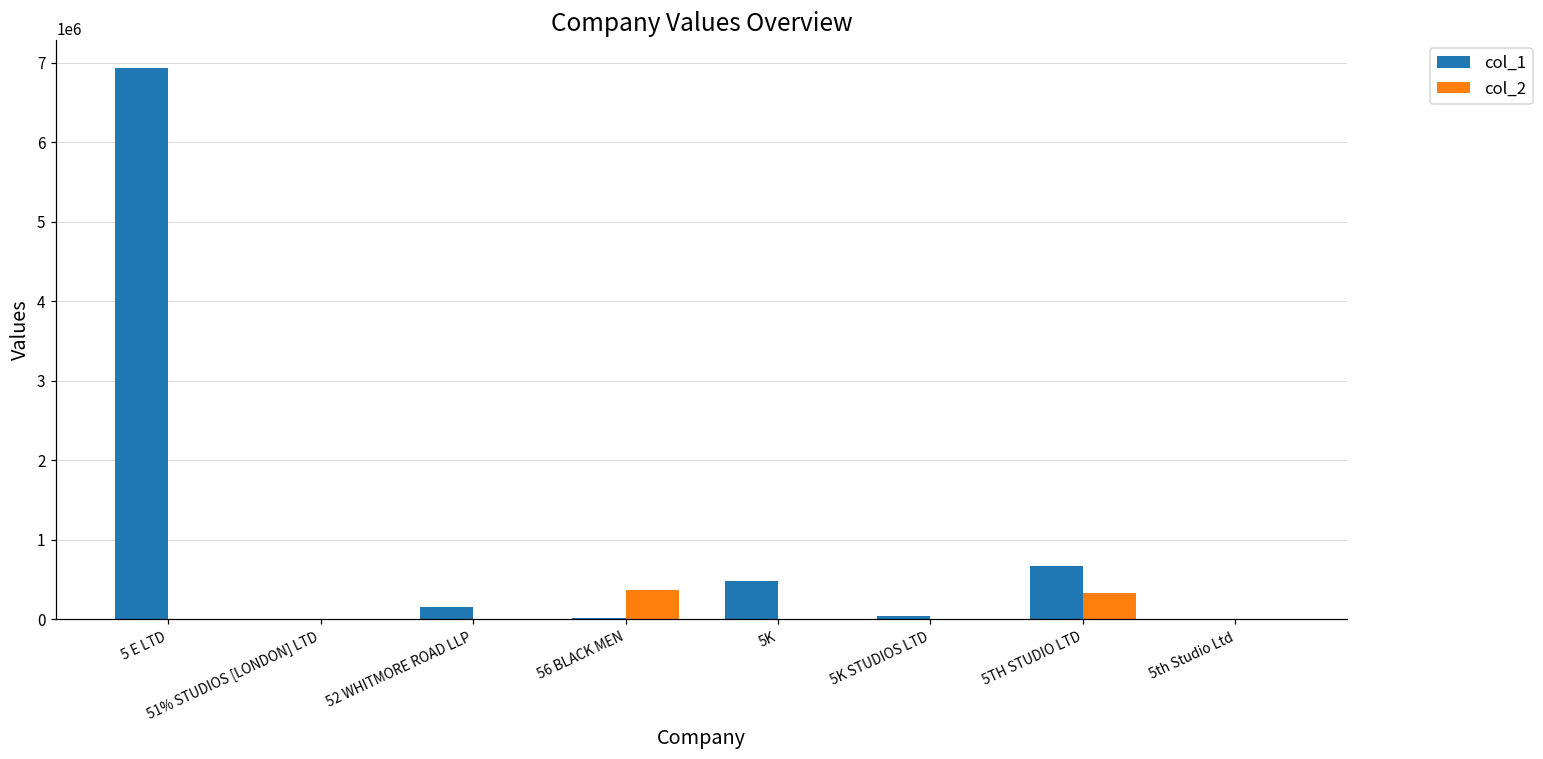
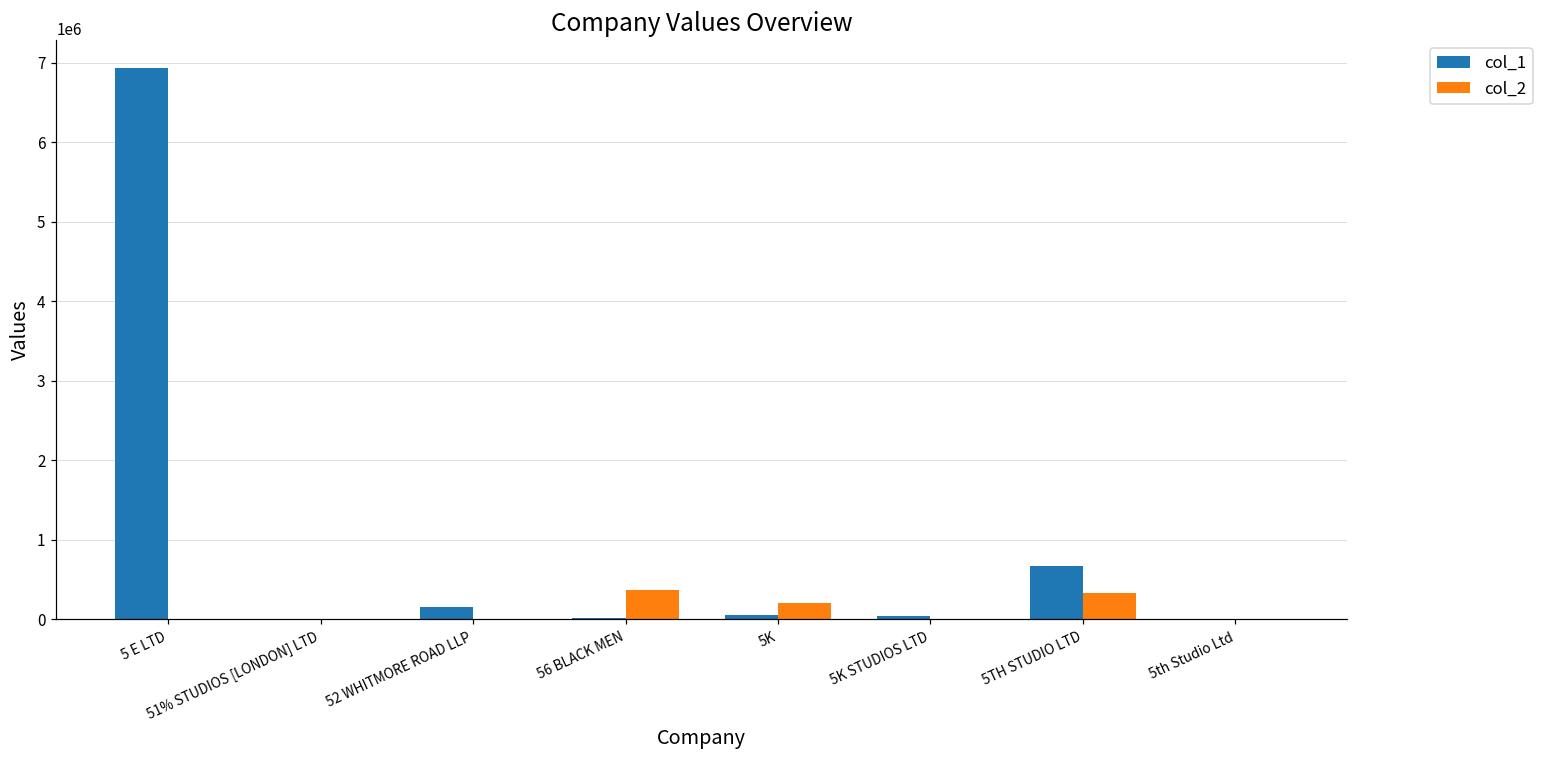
col_1, 5K: 500000 -> 100000
col_2, 5K: 0 -> 200000
